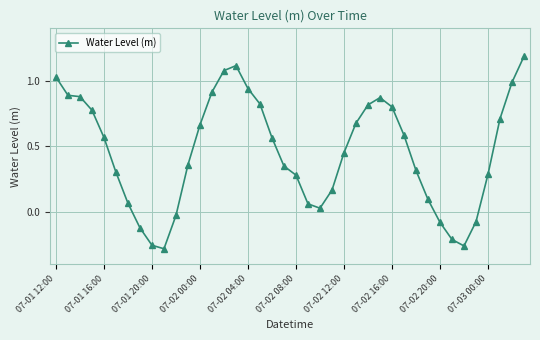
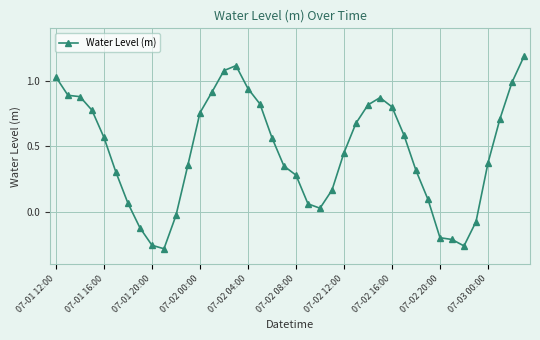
07-02 00:00: 0.66 -> 0.76
07-02 20:00: -0.08 -> -0.20
07-03 00:00: 0.28 -> 0.37
